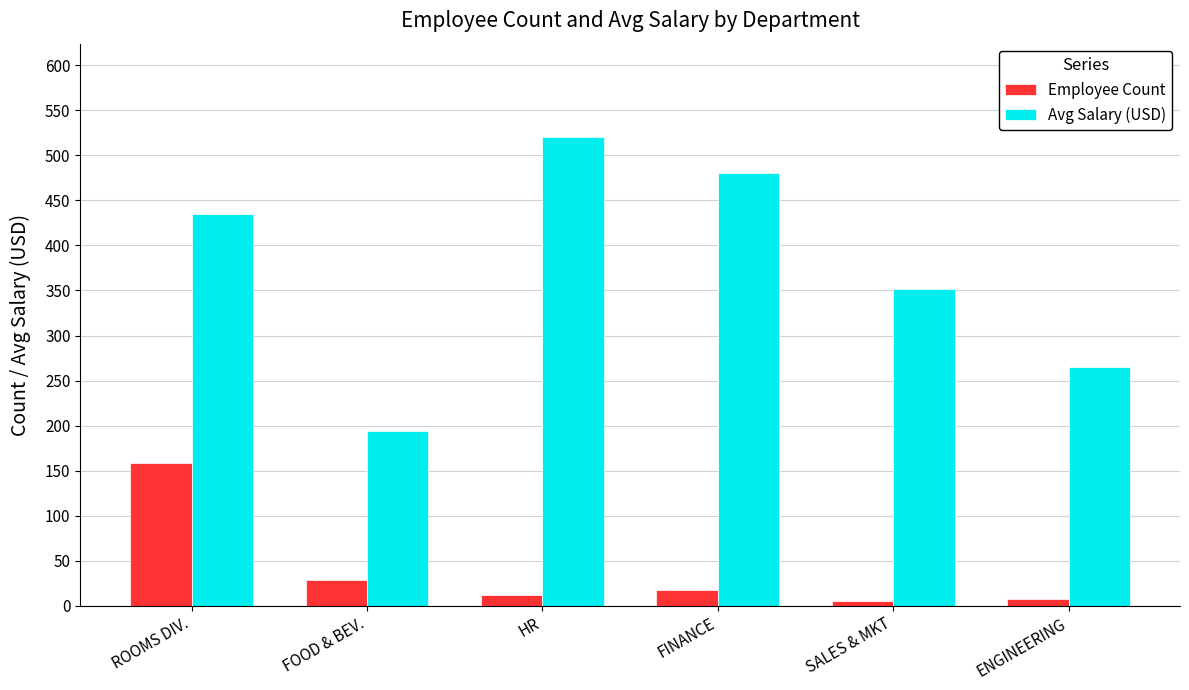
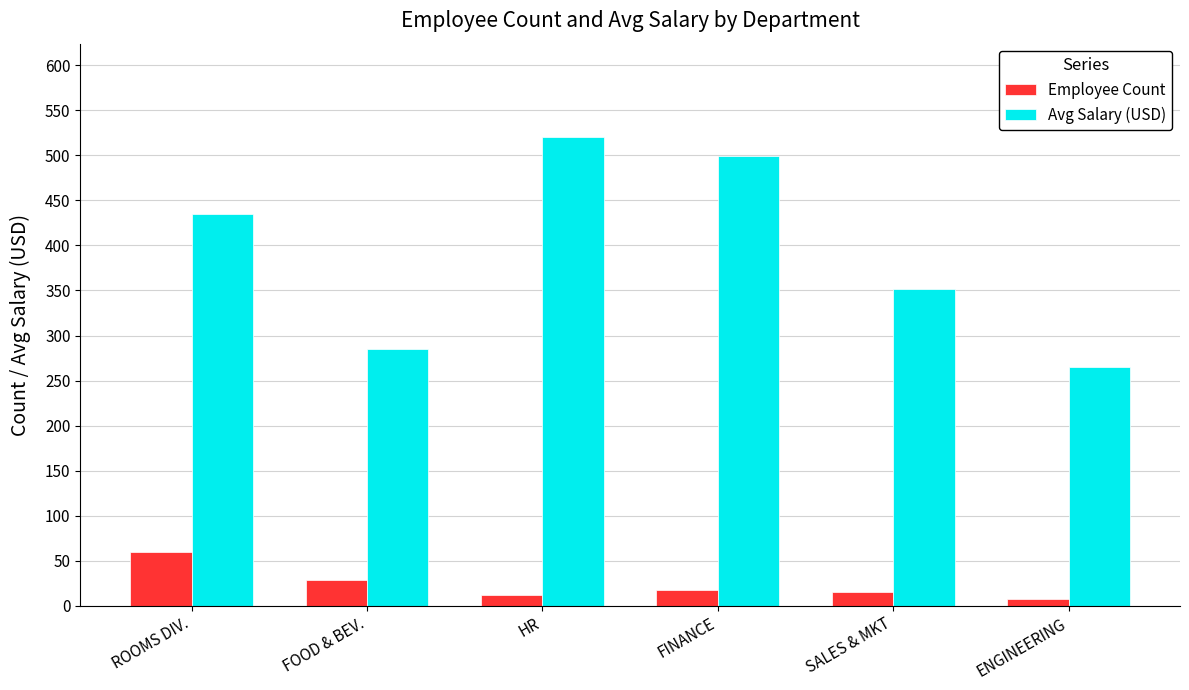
Employee Count, ROOMS DIV.: 160 -> 60
Avg Salary (USD), FOOD & BEV.: 190 -> 290
Avg Salary (USD), FINANCE: 480 -> 500
Employee Count, SALES & MKT: 10 -> 20
